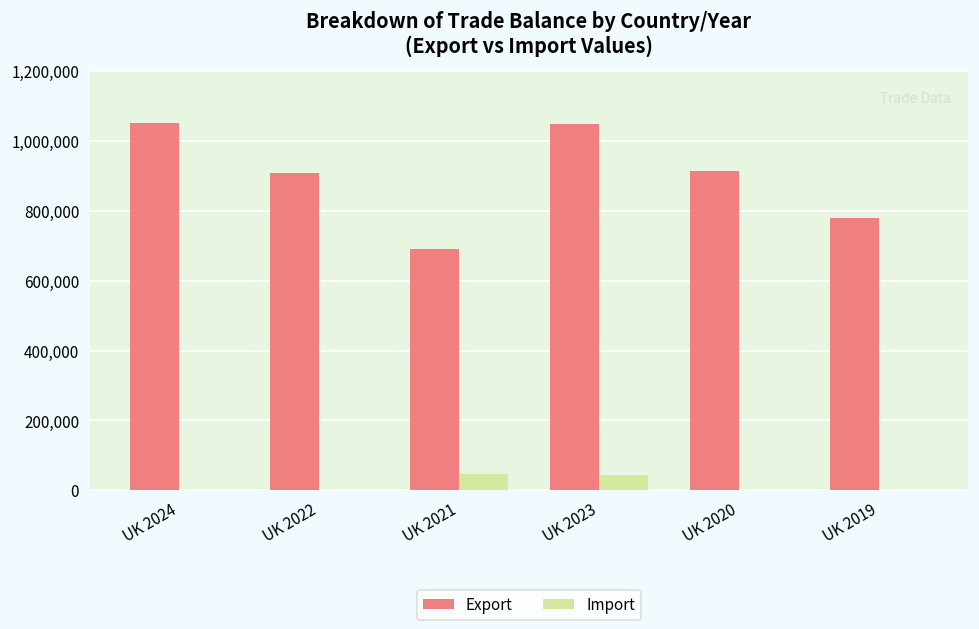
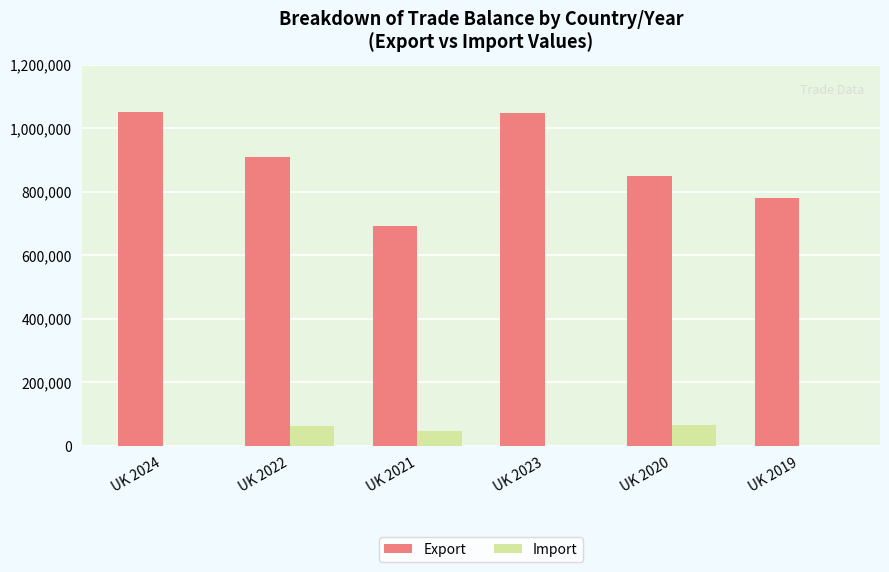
Import, UK 2022: 0 -> 60,000
Import, UK 2023: 40,000 -> 0
Export, UK 2020: 910,000 -> 850,000
Import, UK 2020: 0 -> 70,000
